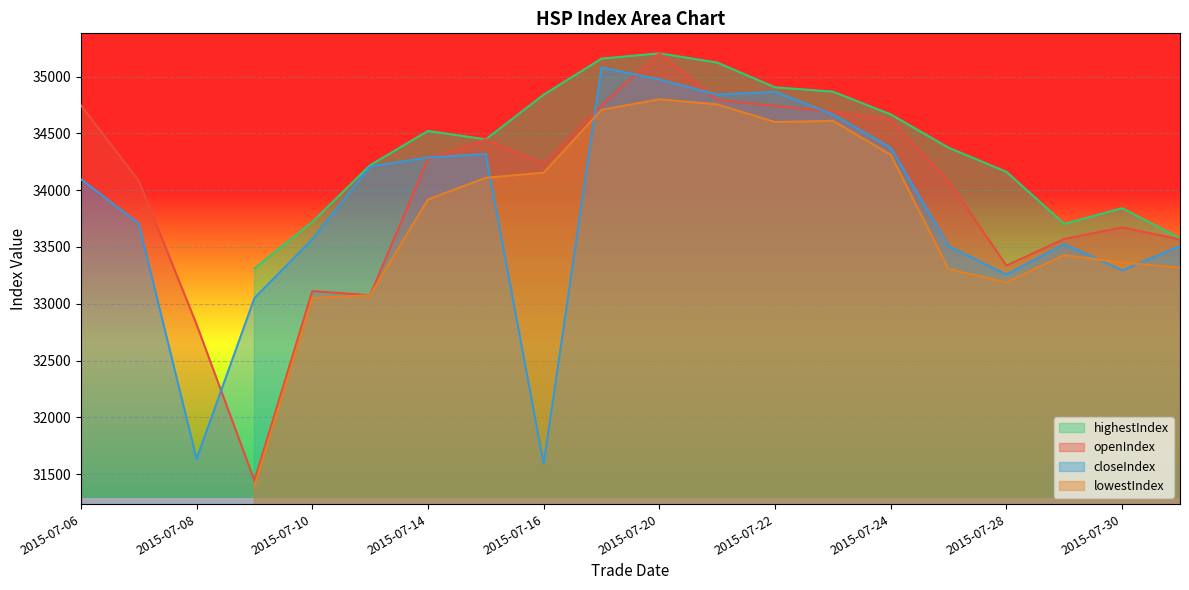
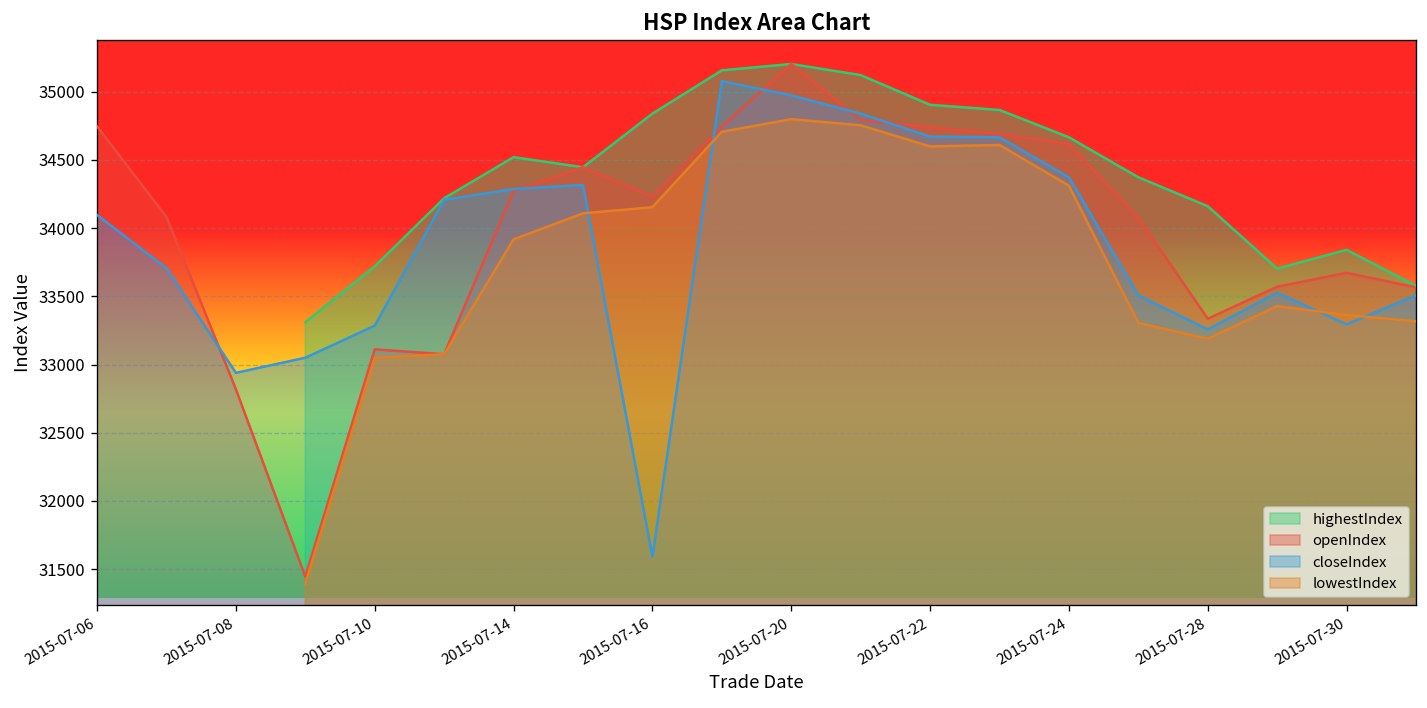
closeIndex, 2015-07-08: 31630 -> 32940
closeIndex, 2015-07-10: 33570 -> 33280
closeIndex, 2015-07-22: 34870 -> 34670
